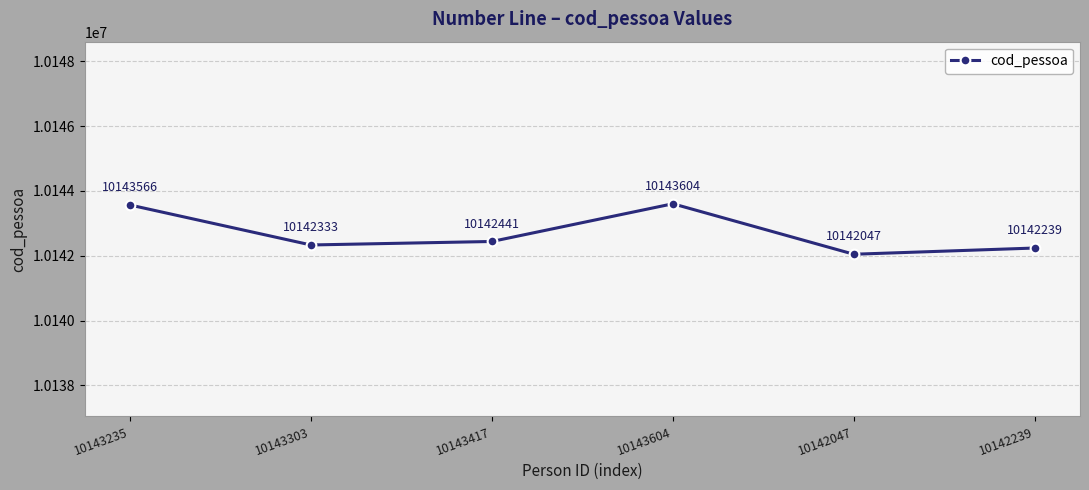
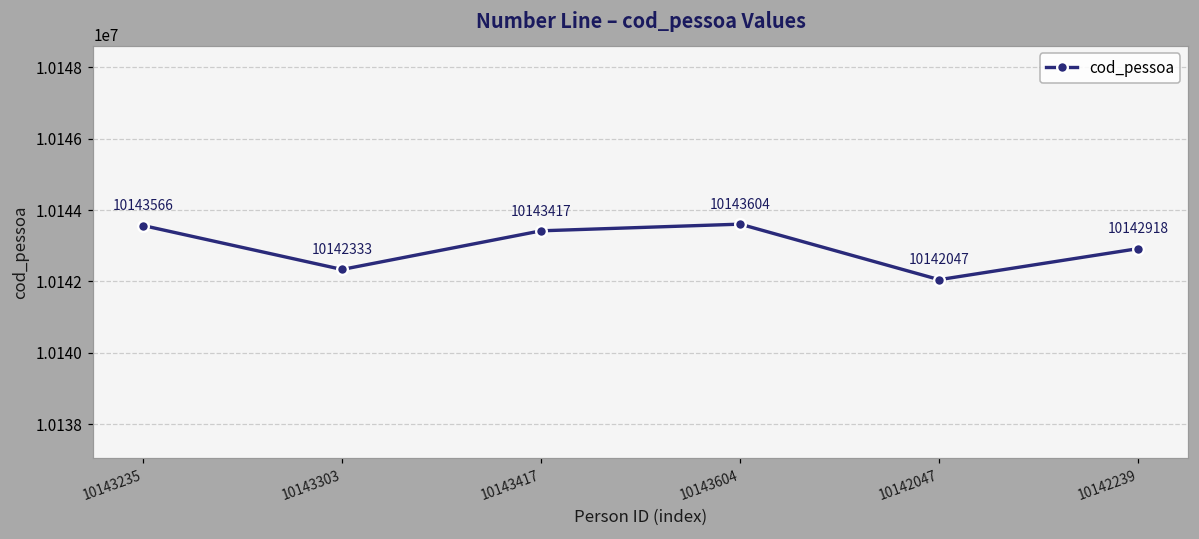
10143417: 10142441 -> 10143417
10142239: 10142239 -> 10142918
